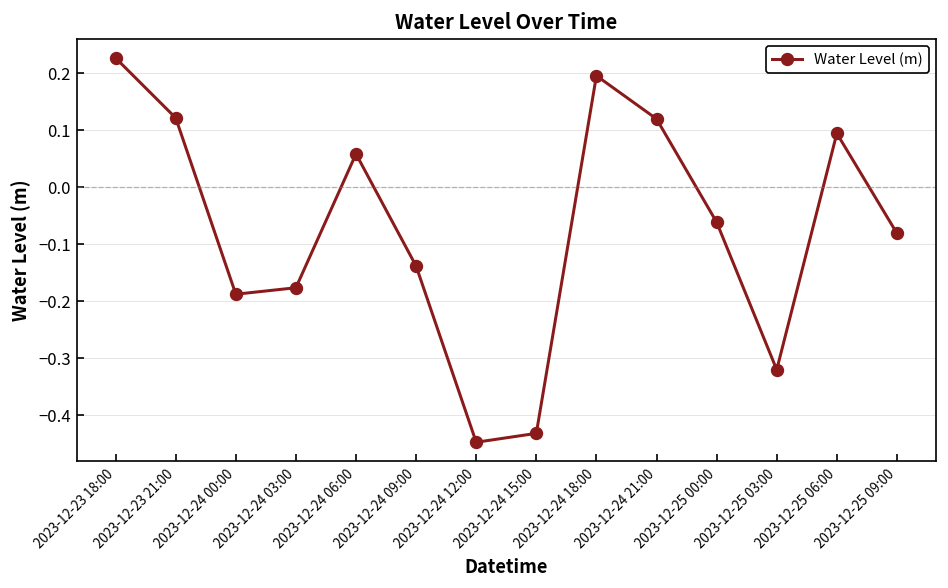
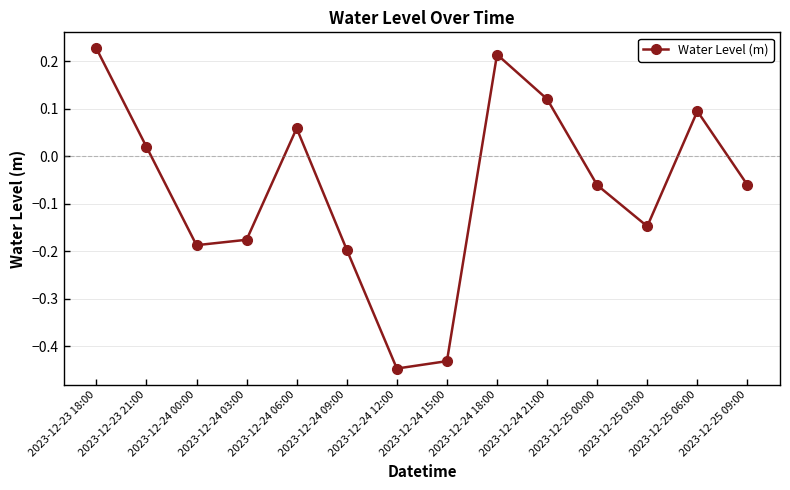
2023-12-23 21:00: 0.12 -> 0.02
2023-12-24 09:00: -0.14 -> -0.20
2023-12-24 18:00: 0.20 -> 0.21
2023-12-25 03:00: -0.32 -> -0.15
2023-12-25 09:00: -0.08 -> -0.06
